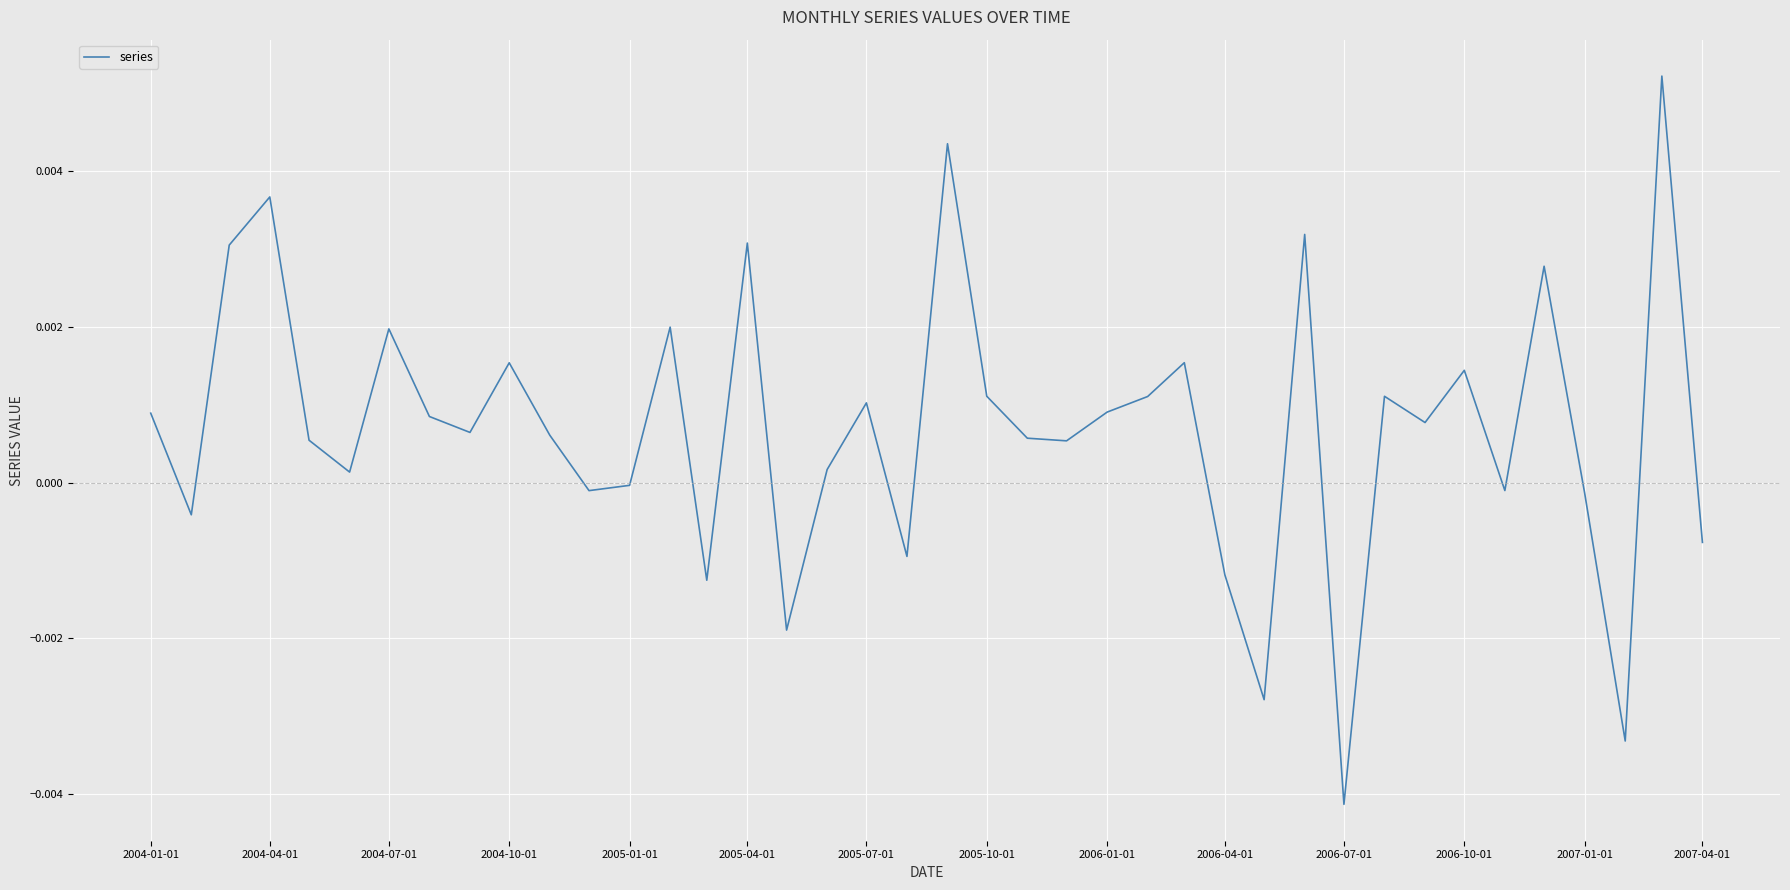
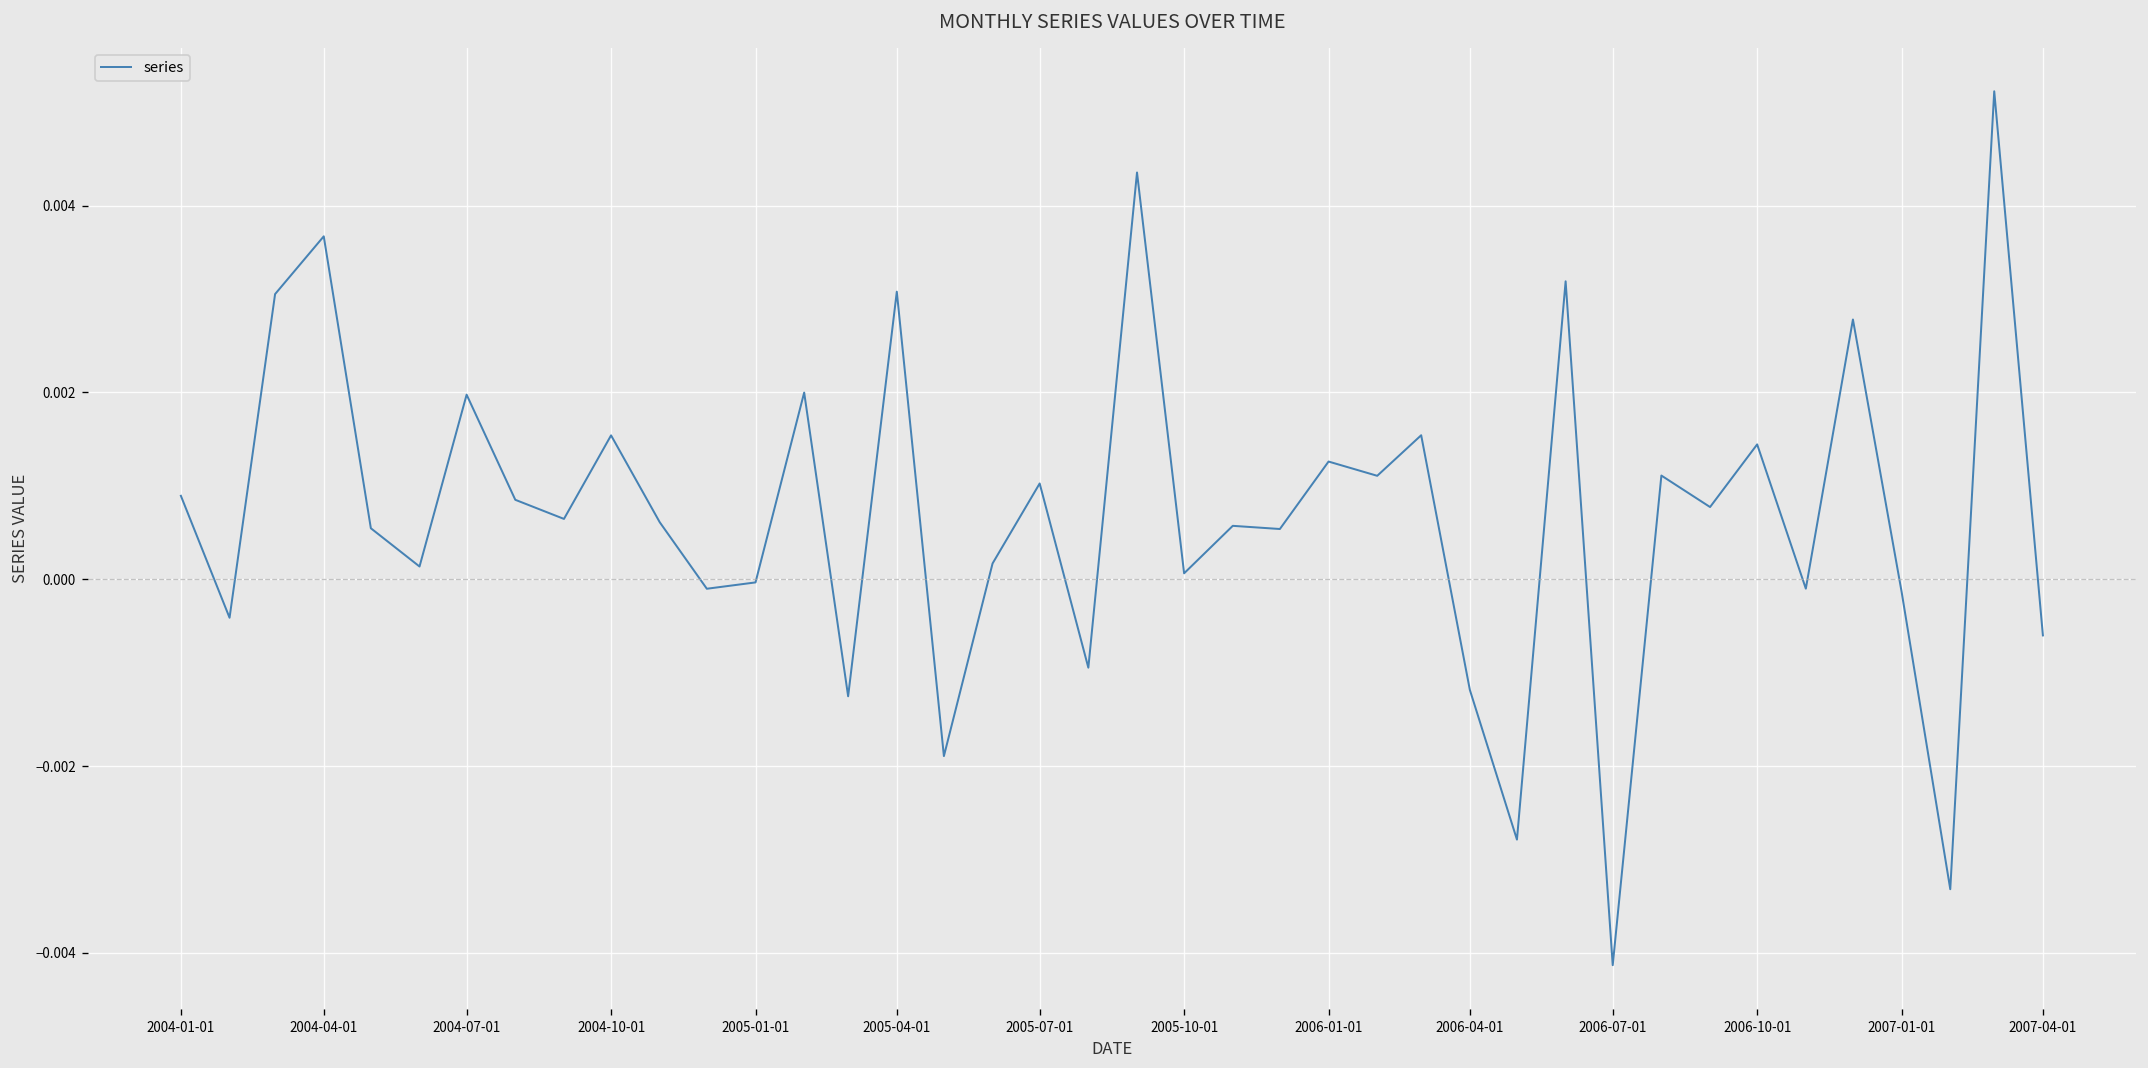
2005-10-01: 0.0011 -> 0.0001
2006-01-01: 0.0009 -> 0.0013
2007-04-01: -0.0008 -> -0.0006
